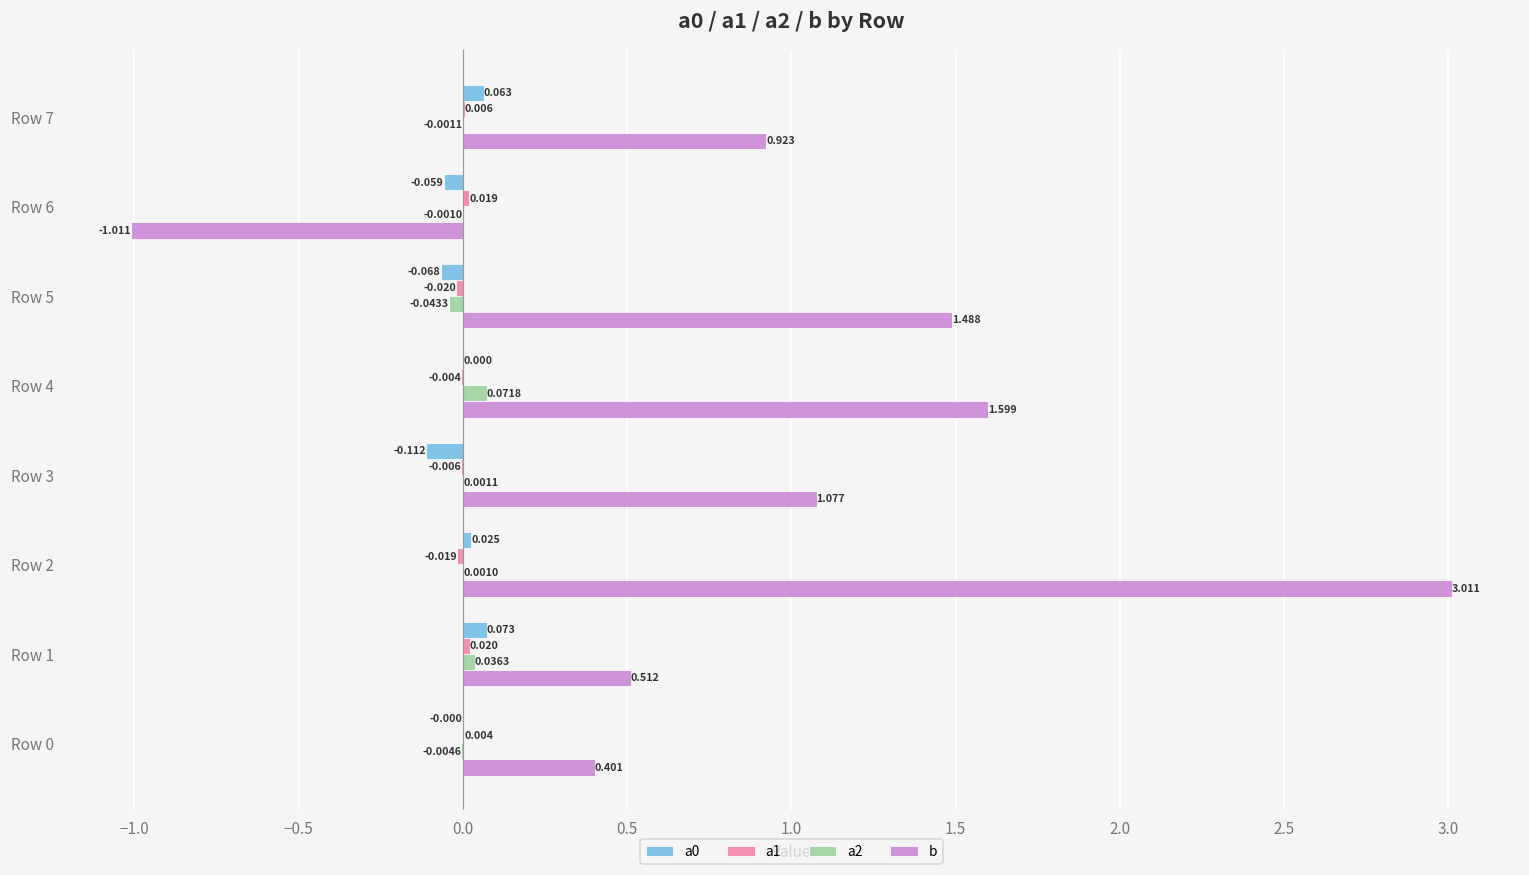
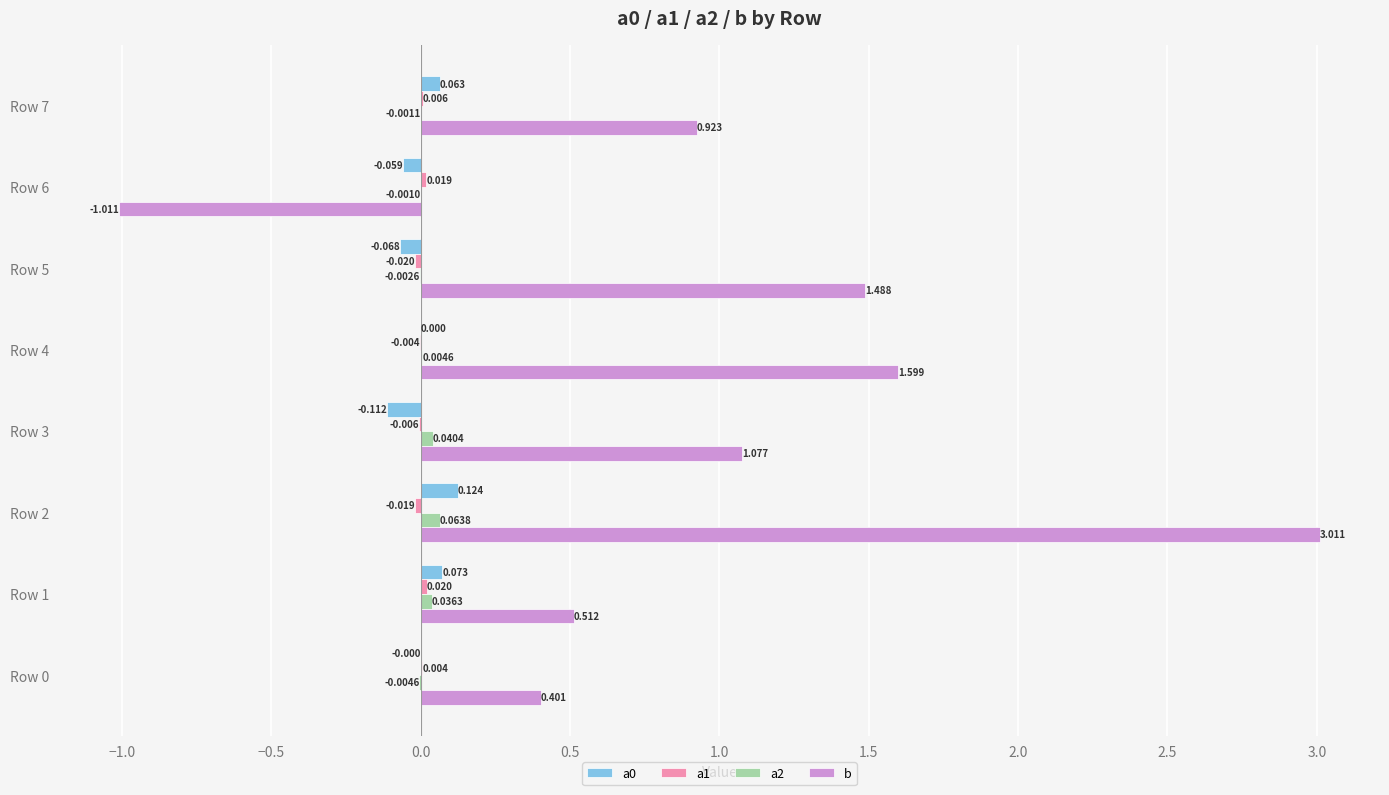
a2, Row 5: -0.0433 -> -0.0026
a2, Row 4: 0.0718 -> 0.0046
a2, Row 3: 0.0011 -> 0.0404
a0, Row 2: 0.025 -> 0.124
a2, Row 2: 0.0010 -> 0.0638
